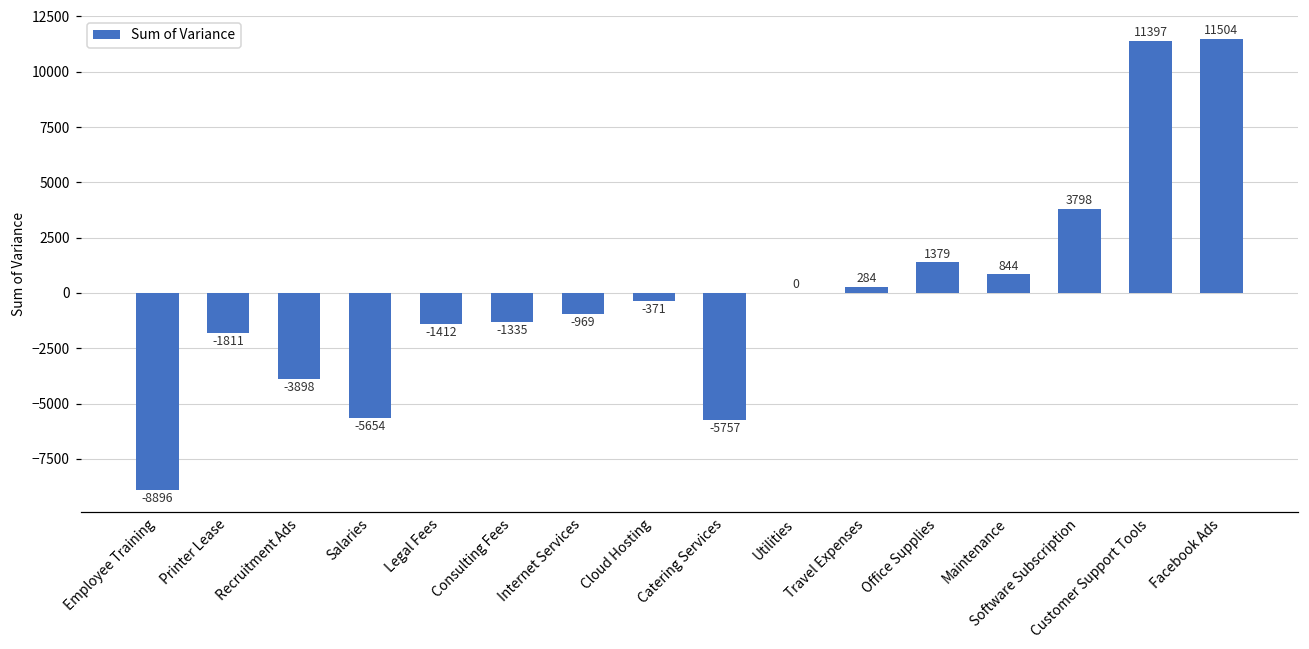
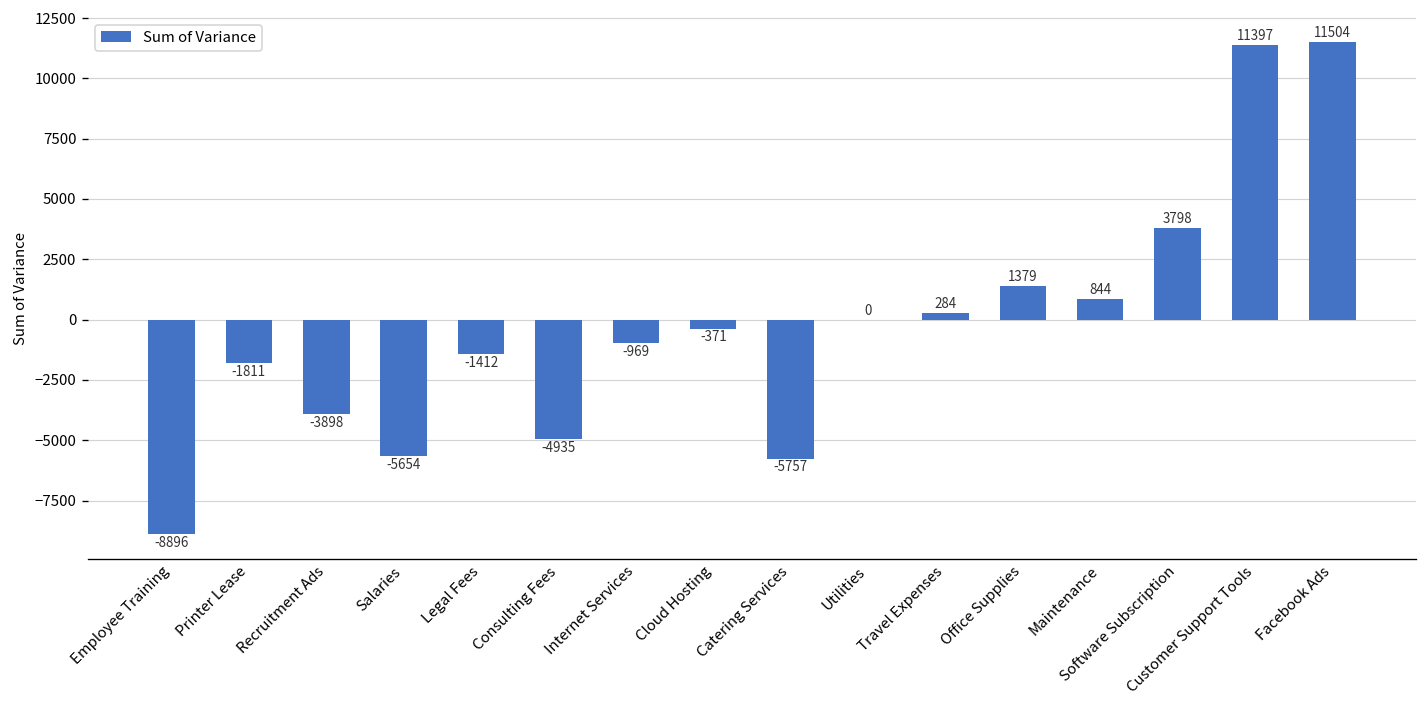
Consulting Fees: -1335 -> -4935
